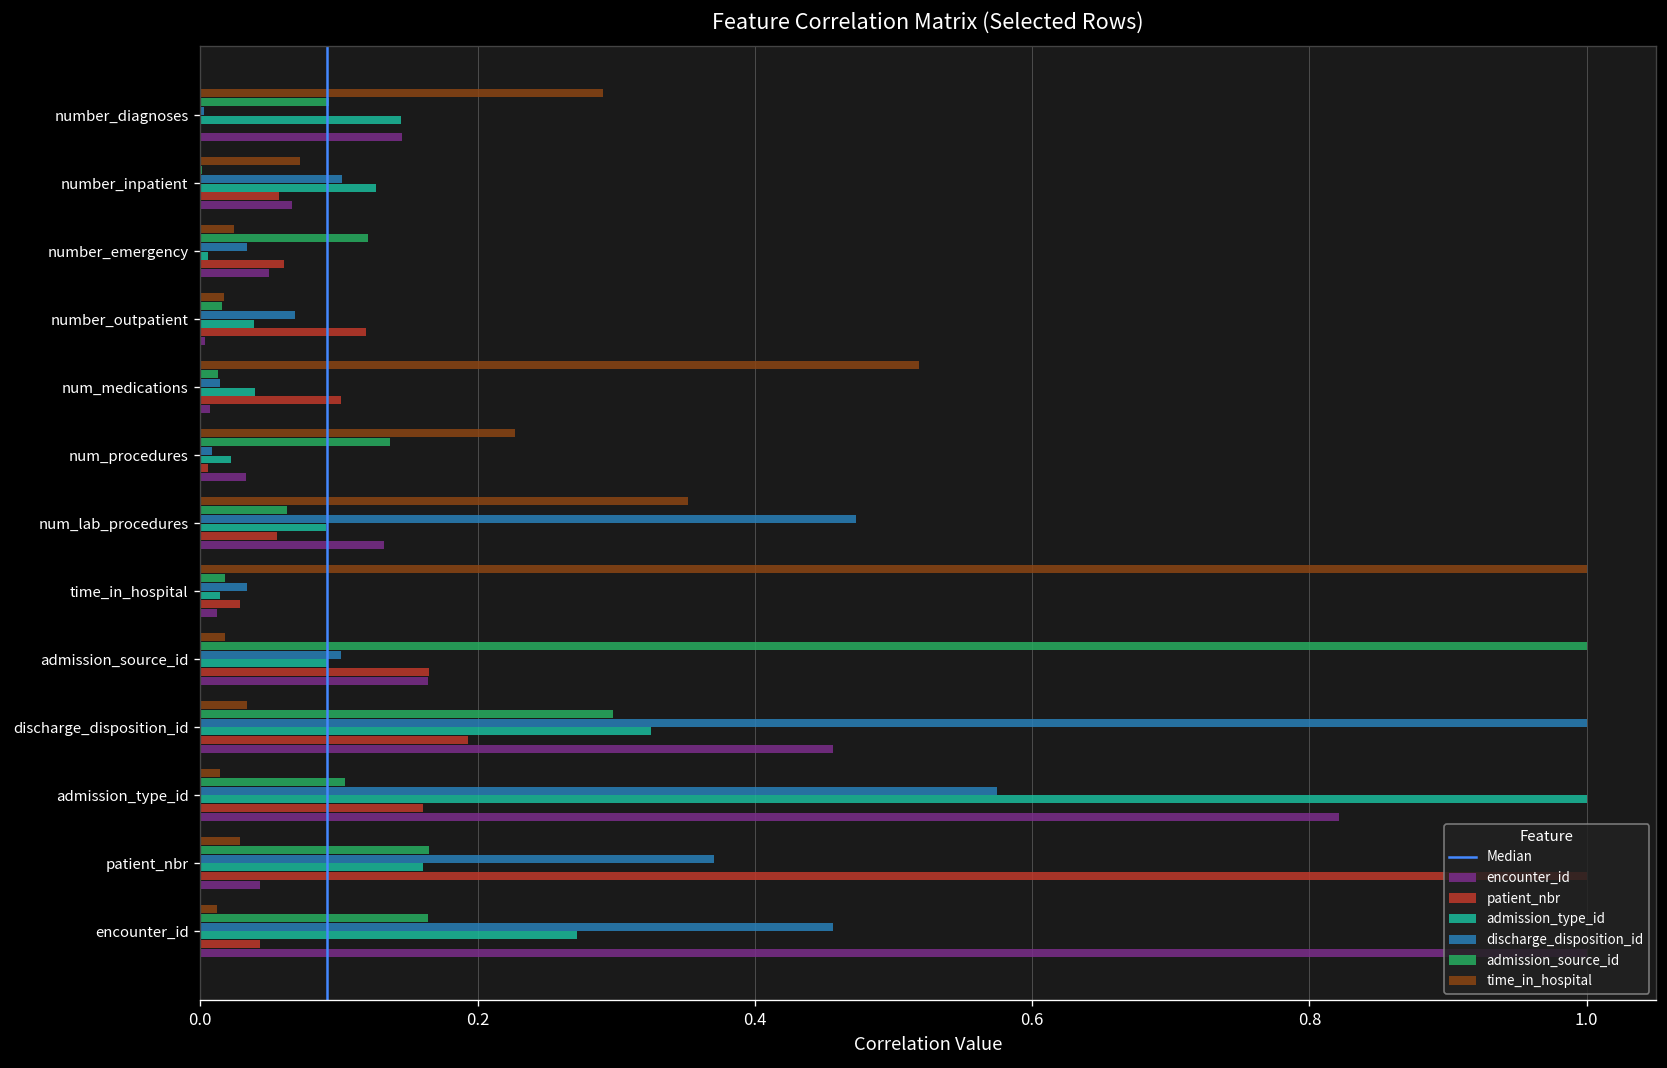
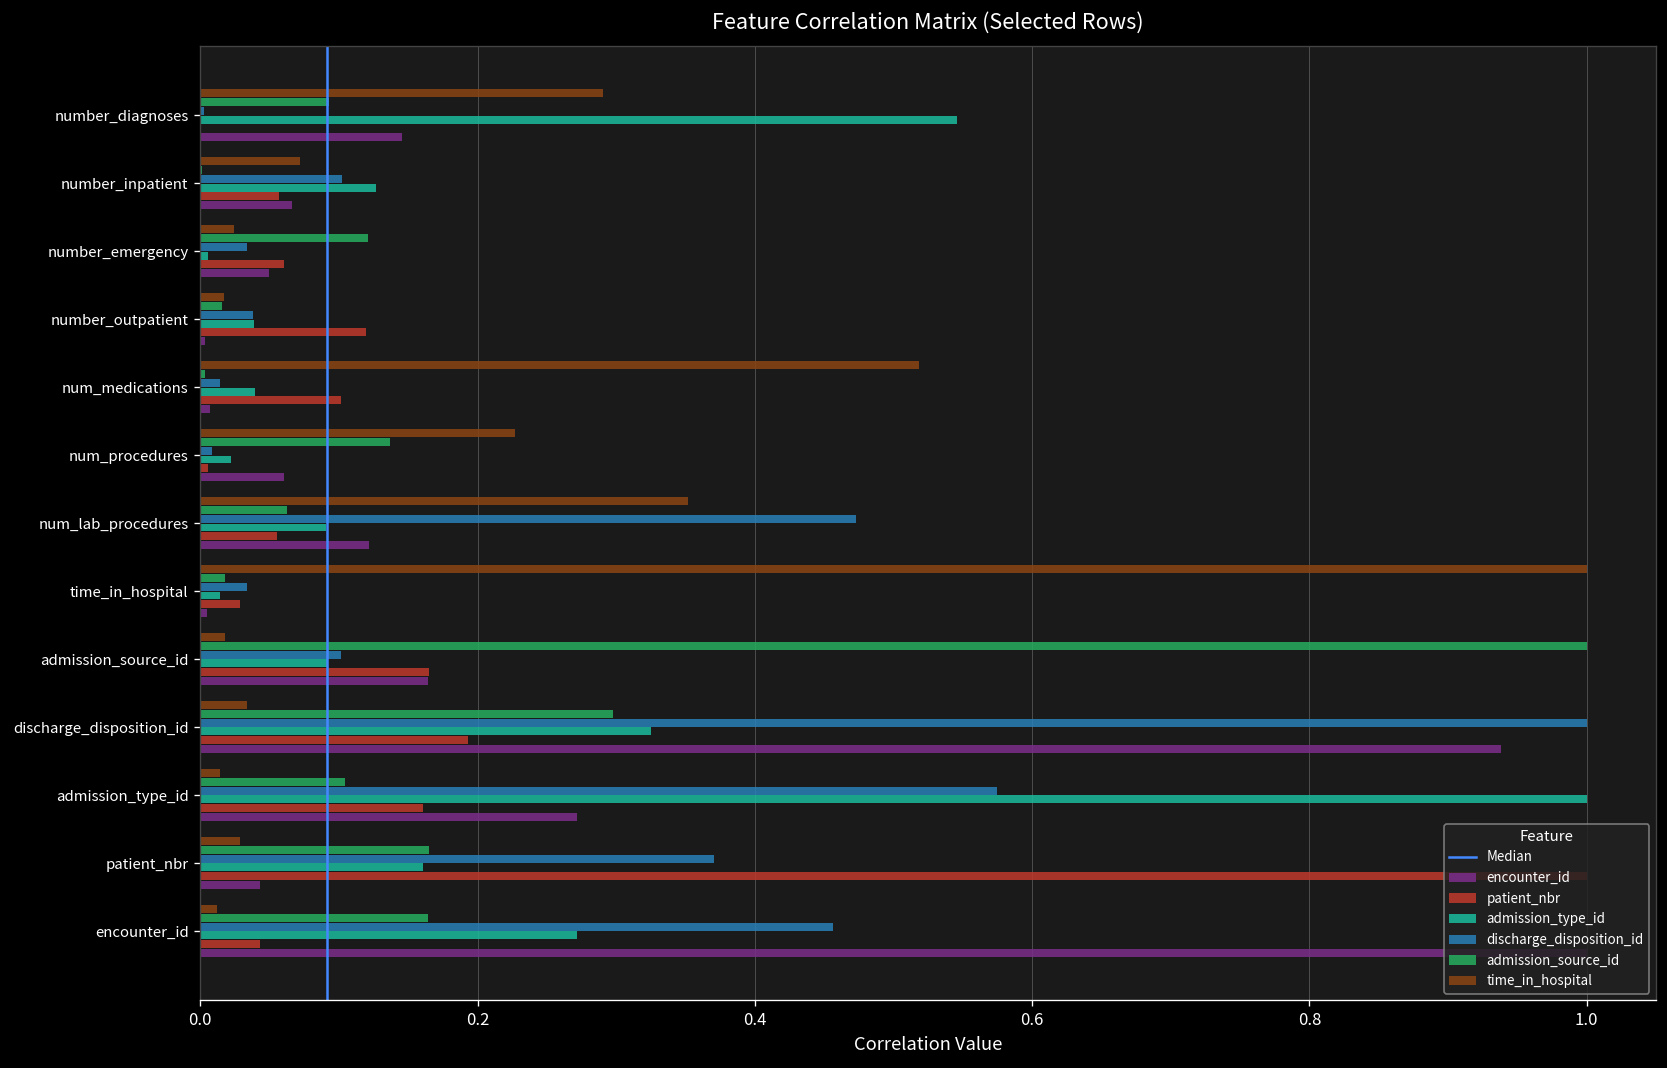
admission_type_id, number_diagnoses: 0.145 -> 0.546
discharge_disposition_id, number_outpatient: 0.069 -> 0.038
admission_source_id, num_medications: 0.013 -> 0.004
encounter_id, num_procedures: 0.033 -> 0.060
encounter_id, num_lab_procedures: 0.132 -> 0.122
encounter_id, time_in_hospital: 0.012 -> 0.005
encounter_id, discharge_disposition_id: 0.456 -> 0.938
encounter_id, admission_type_id: 0.821 -> 0.271
